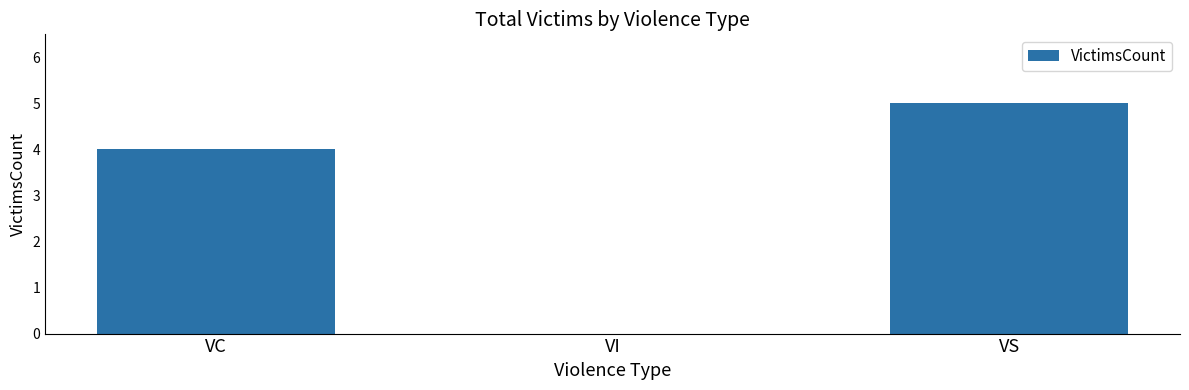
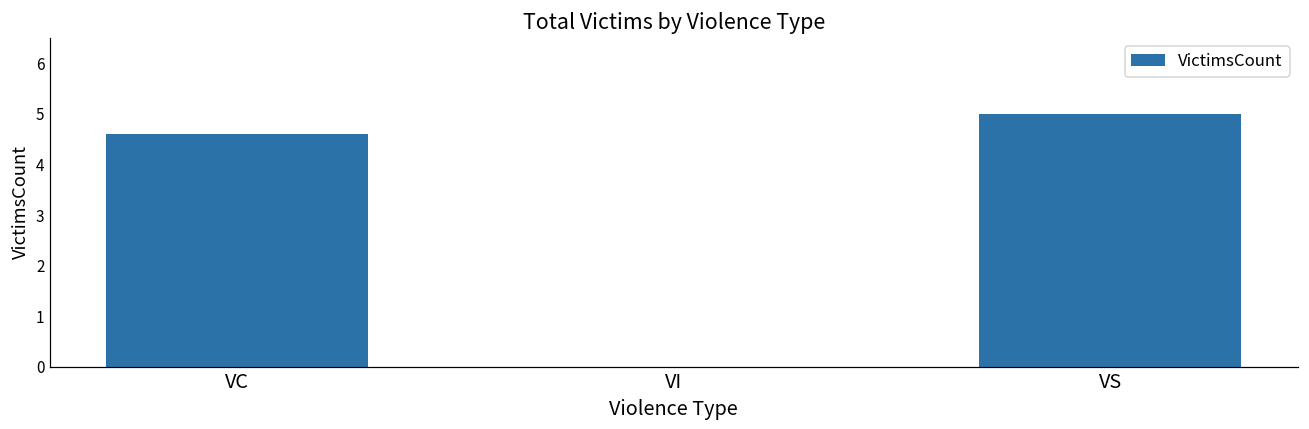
VC: 4.0 -> 4.6
